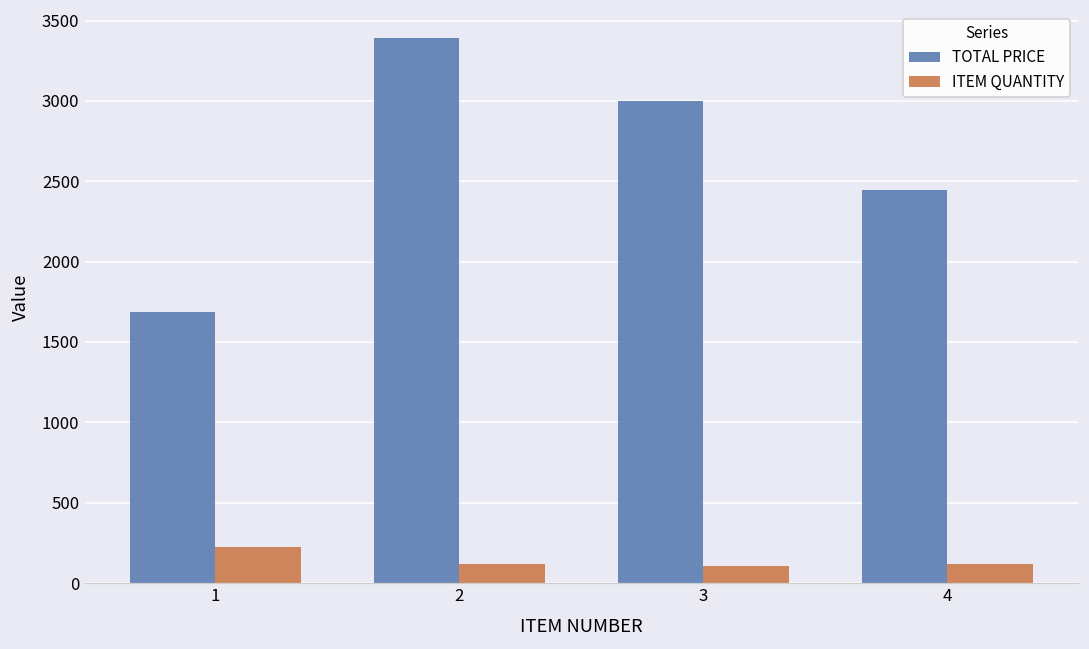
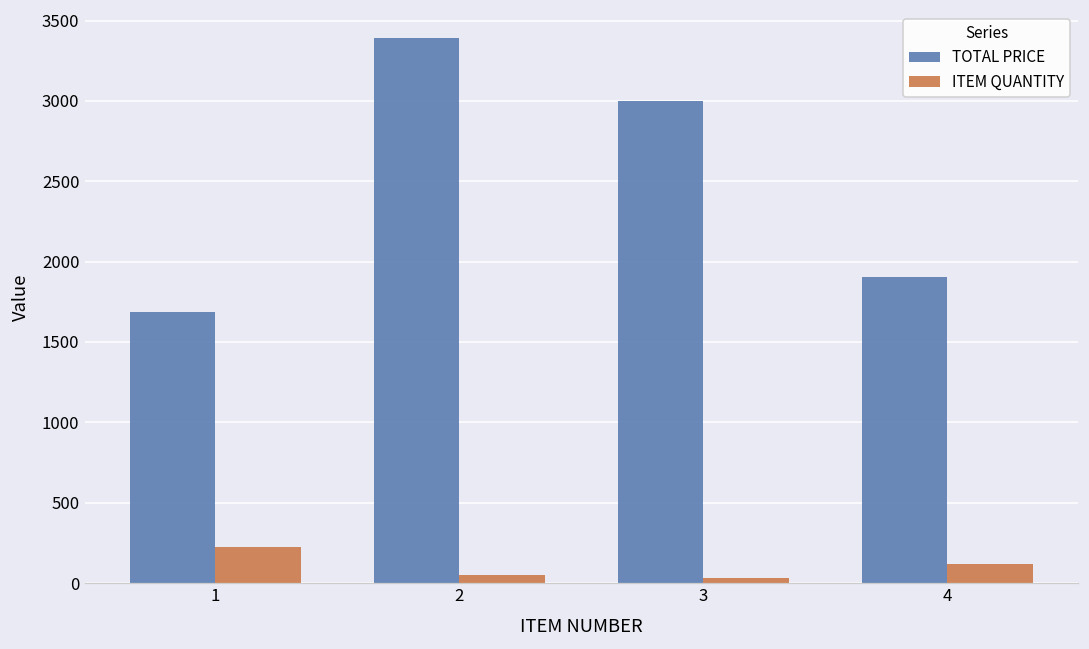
ITEM QUANTITY, 2: 120 -> 50
ITEM QUANTITY, 3: 110 -> 30
TOTAL PRICE, 4: 2450 -> 1900
